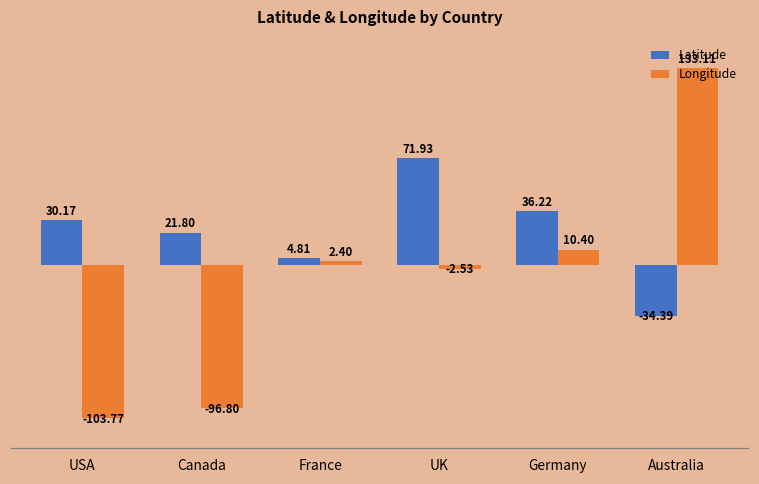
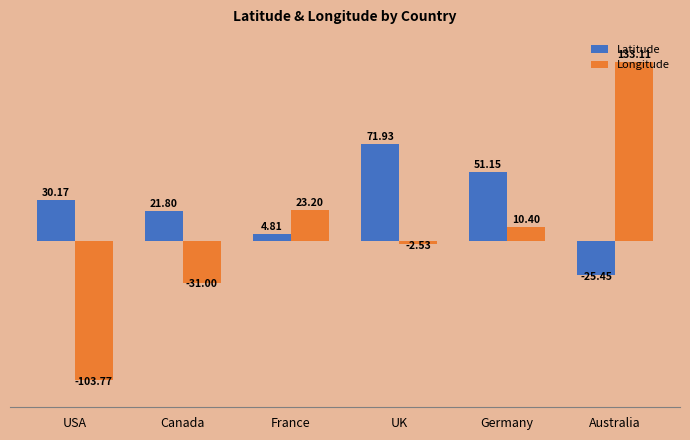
Longitude, Canada: -96.80 -> -31.00
Longitude, France: 2.40 -> 23.20
Latitude, Germany: 36.22 -> 51.15
Latitude, Australia: -34.39 -> -25.45
